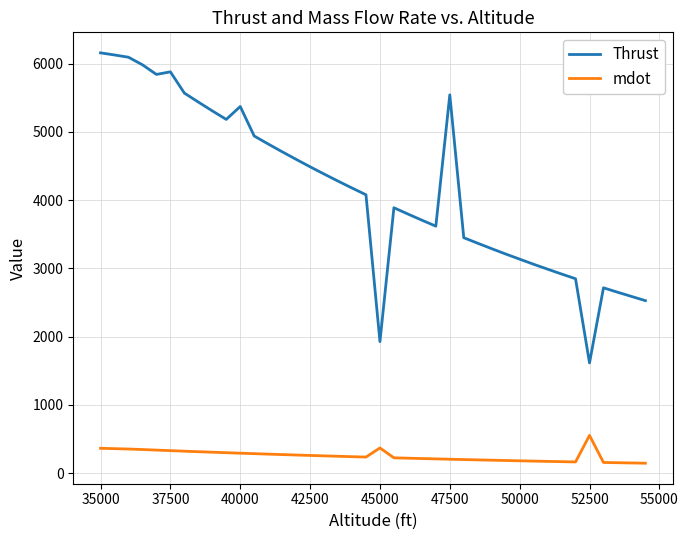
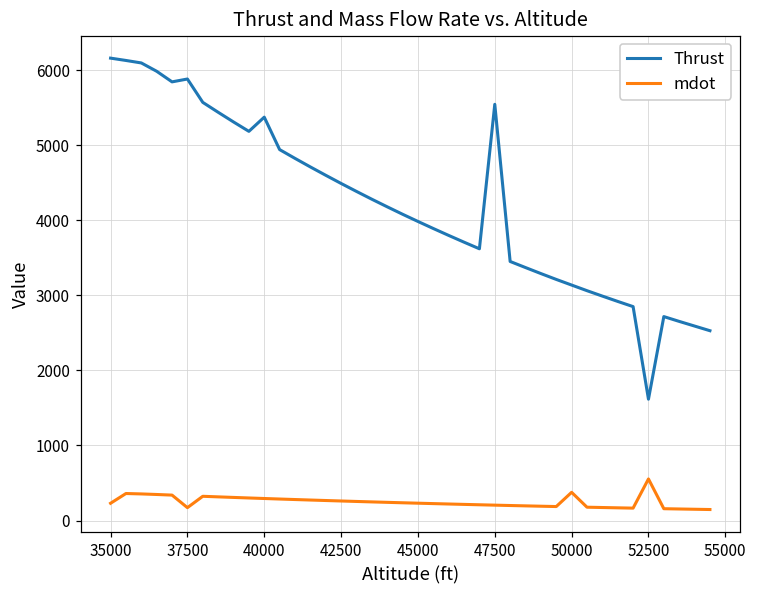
mdot, 35000: 400 -> 200
mdot, 37500: 300 -> 200
Thrust, 45000: 1900 -> 4000
mdot, 45000: 400 -> 200
mdot, 50000: 200 -> 400
